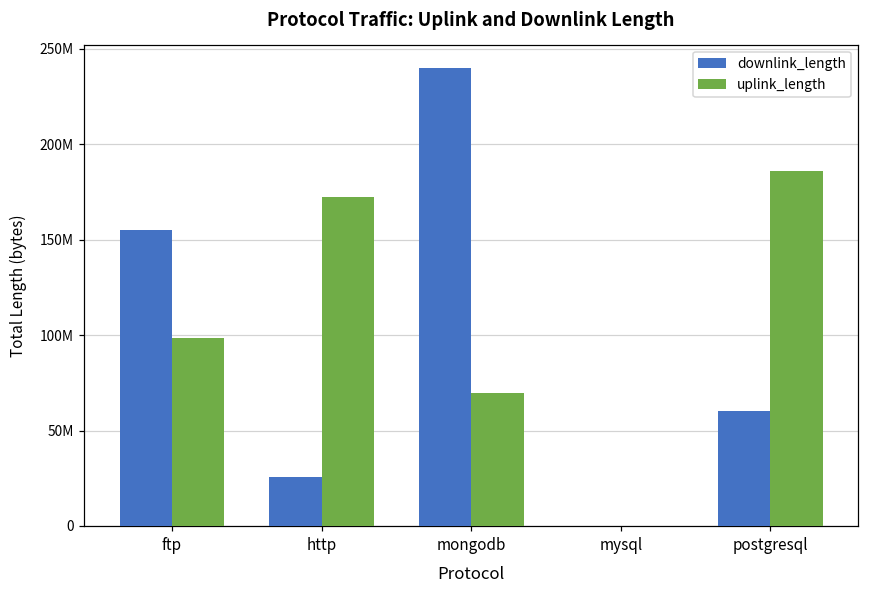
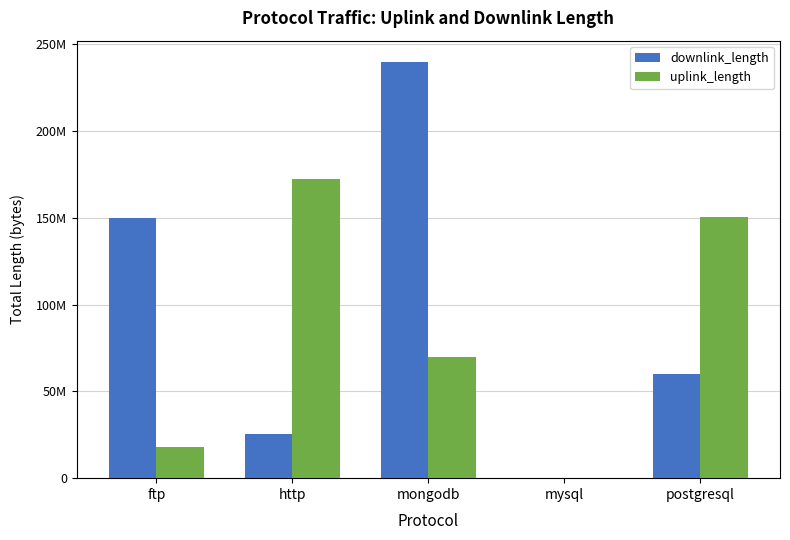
downlink_length, ftp: 155000000 -> 150000000
uplink_length, ftp: 98000000 -> 18000000
uplink_length, postgresql: 186000000 -> 150000000
